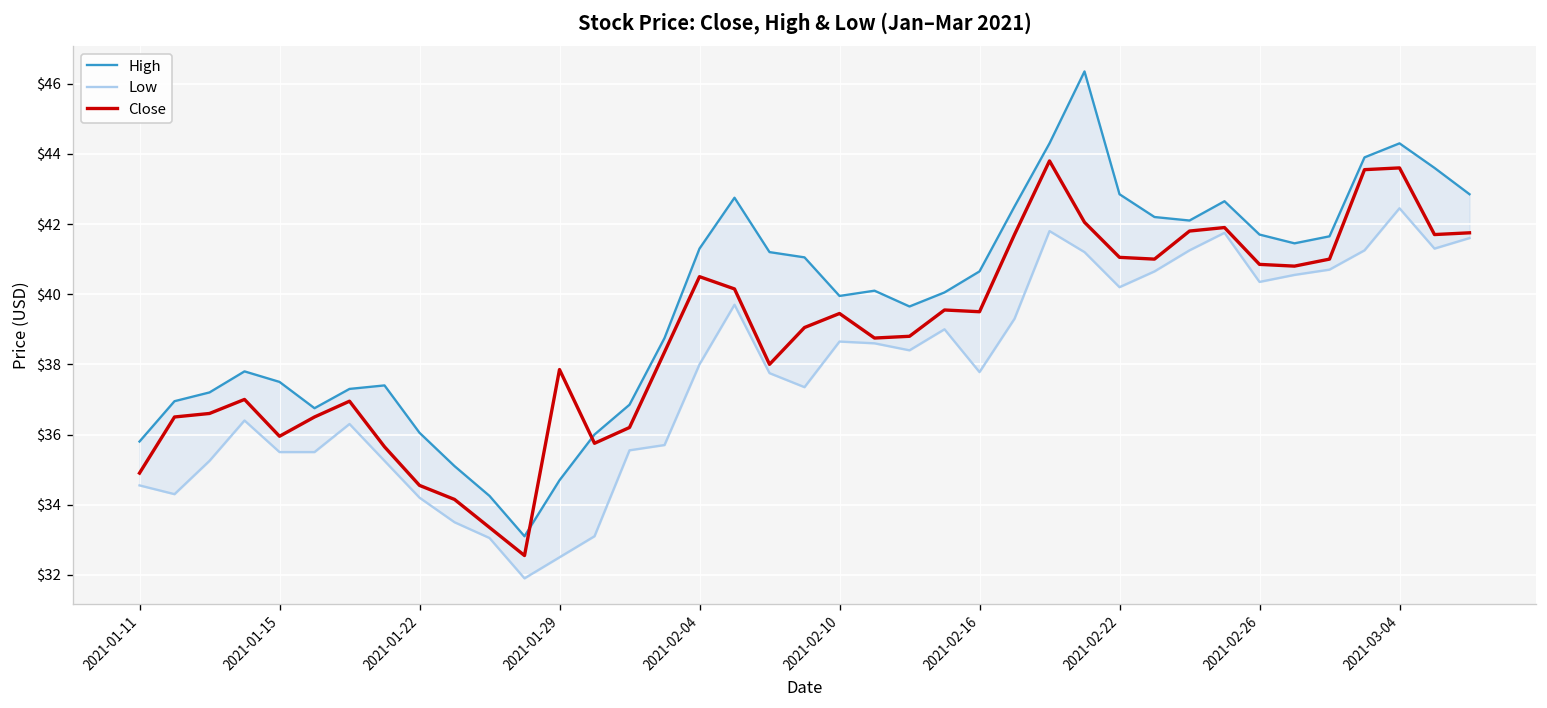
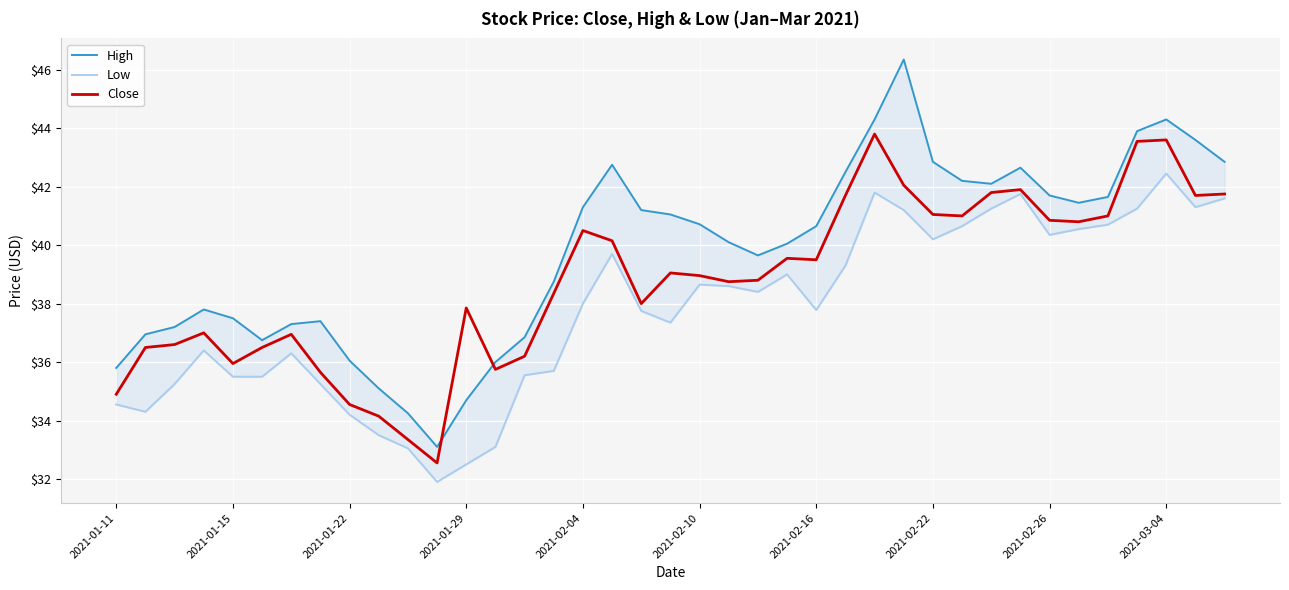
High, 2021-02-10: $40.0 -> $40.7
Close, 2021-02-10: $39.5 -> $39.0
